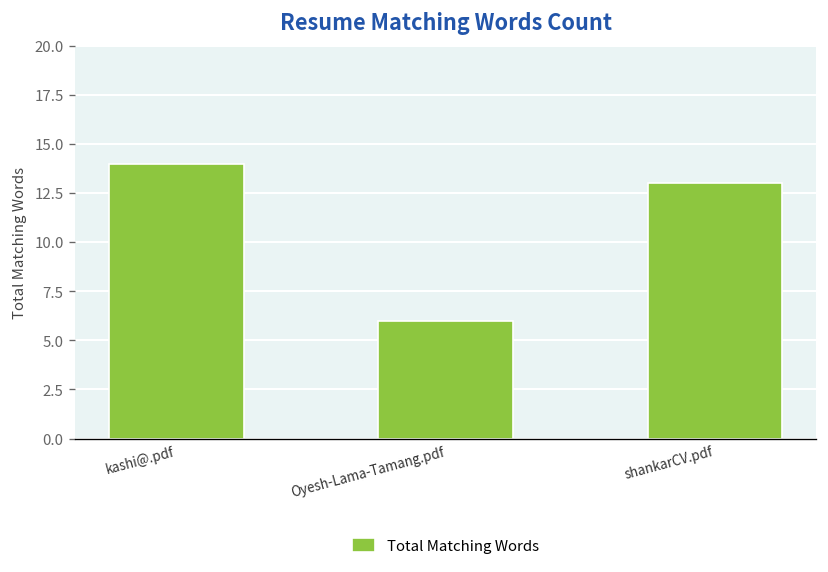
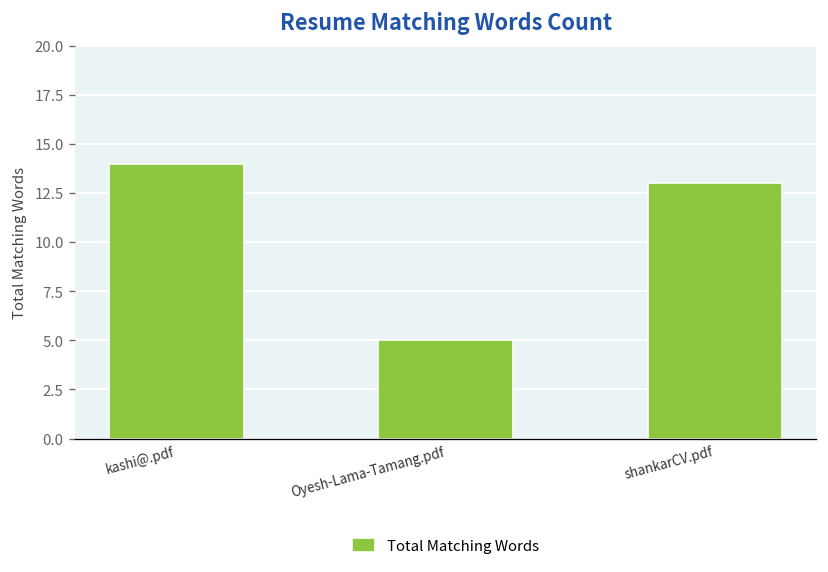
Oyesh-Lama-Tamang.pdf: 6 -> 5
